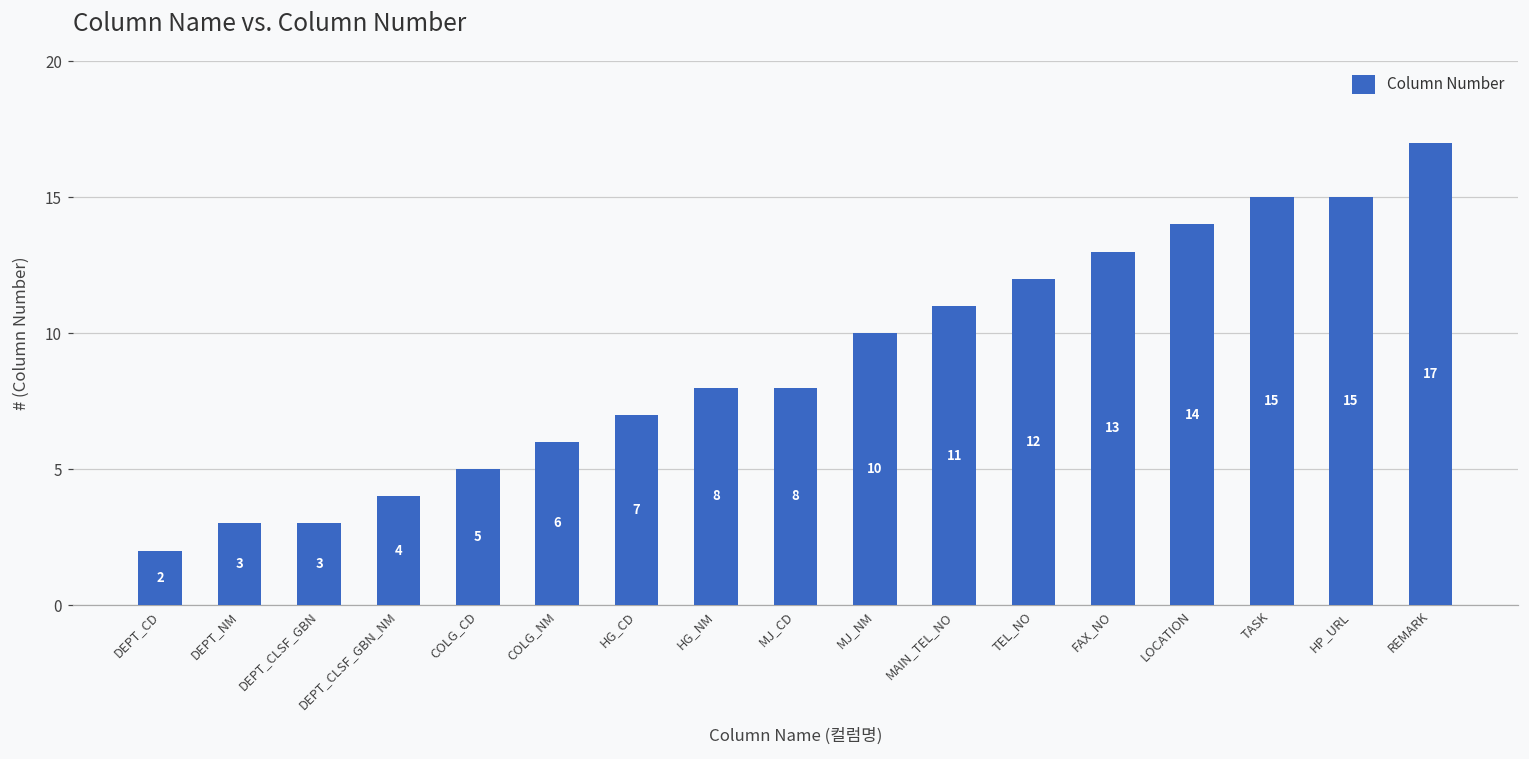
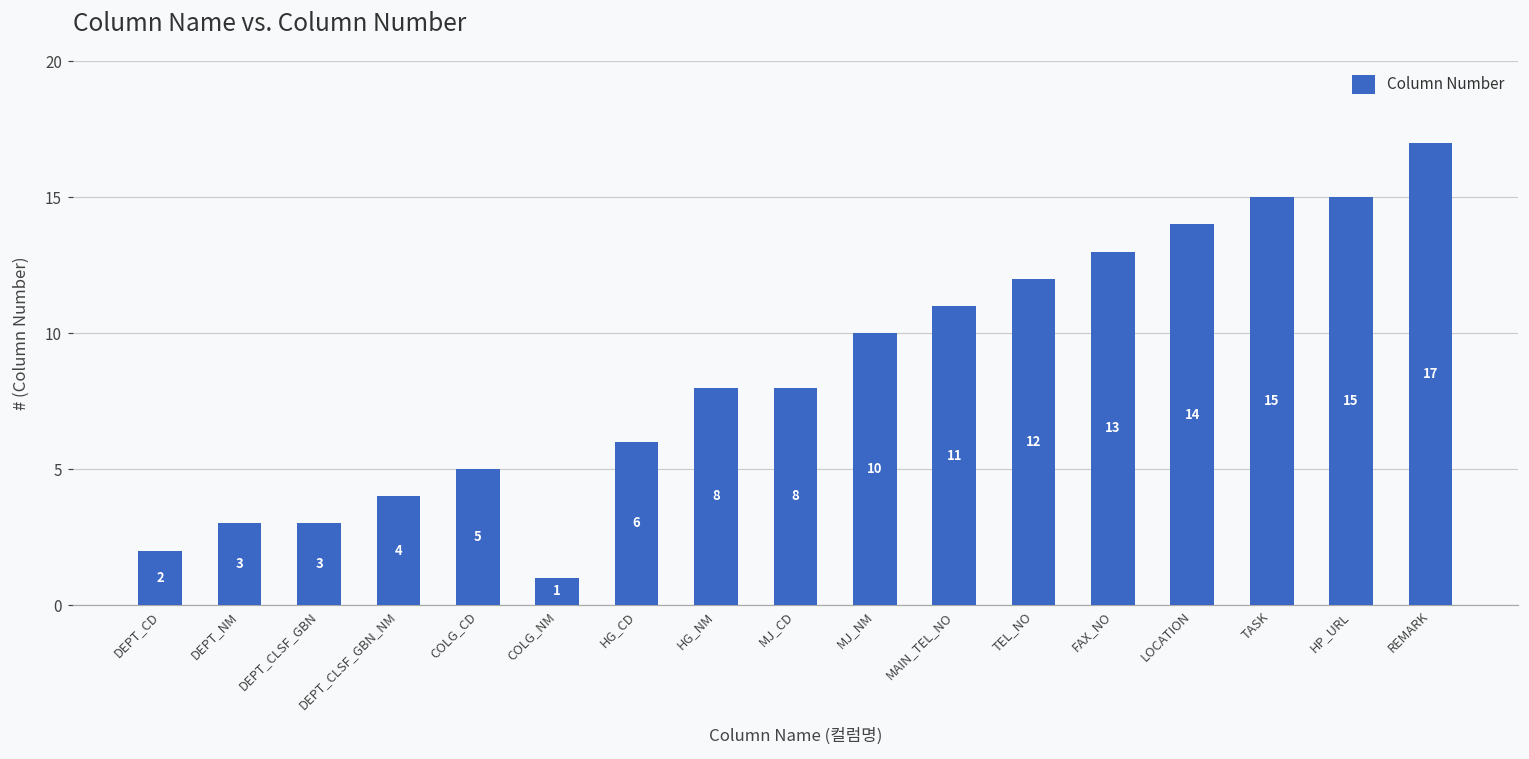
COLG_NM: 6 -> 1
HG_CD: 7 -> 6
